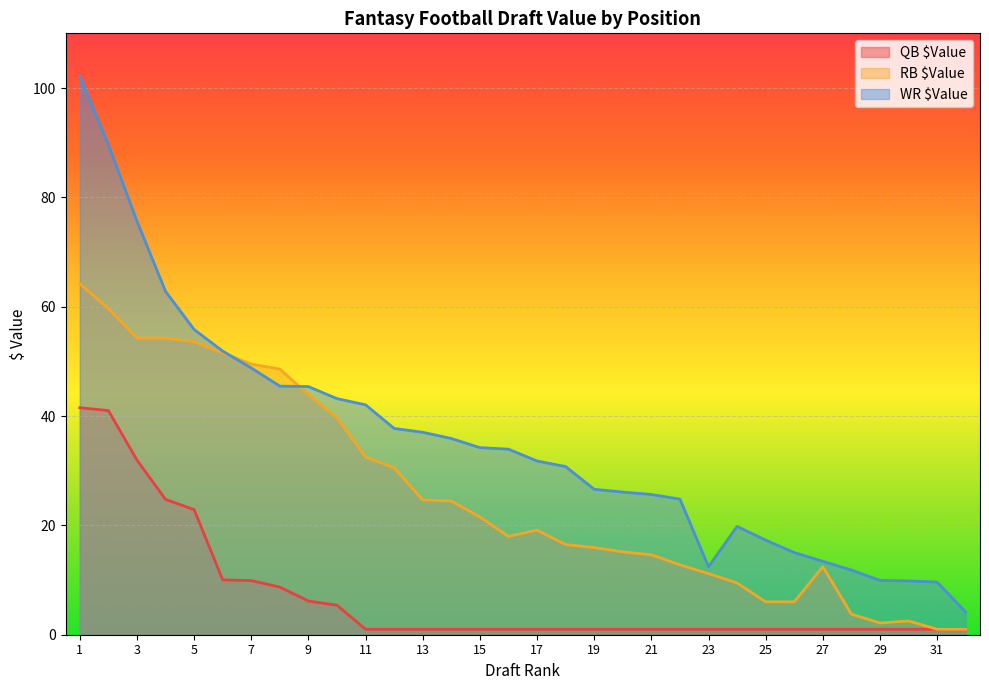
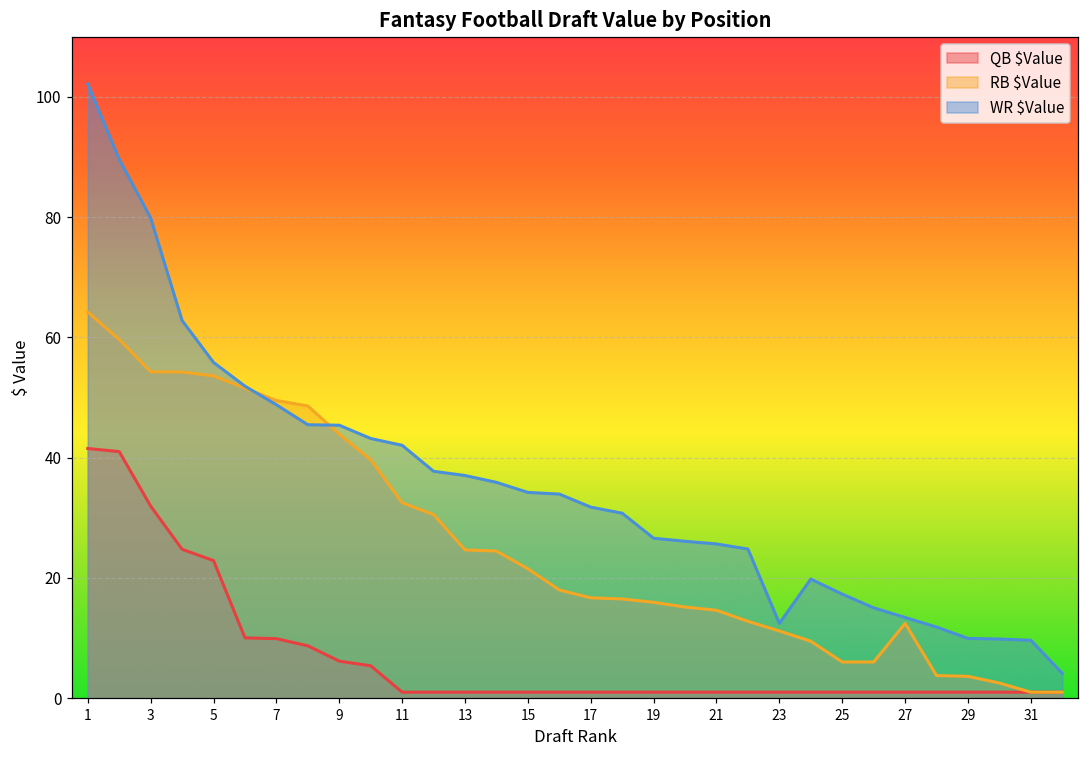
WR $Value, 3: 76 -> 80
RB $Value, 17: 19 -> 17
RB $Value, 29: 2 -> 4
